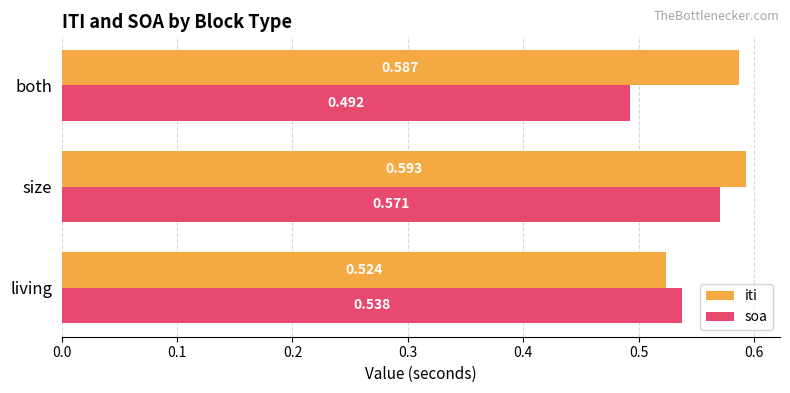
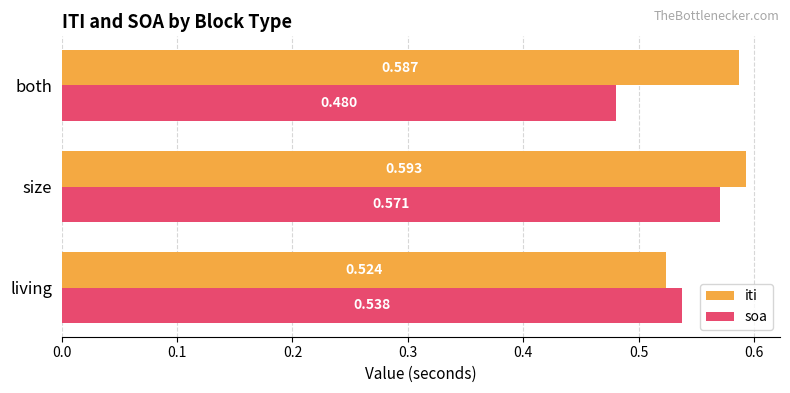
soa, both: 0.492 -> 0.480
